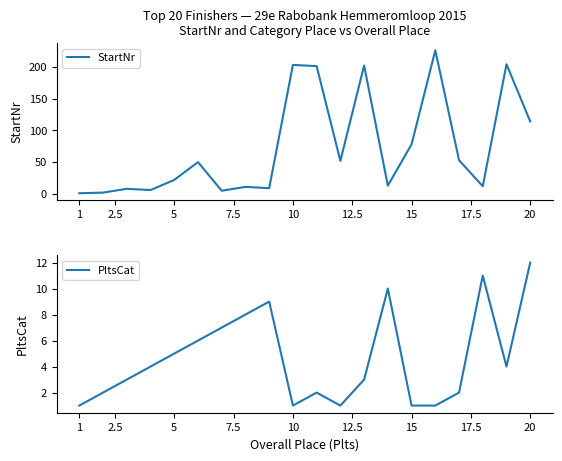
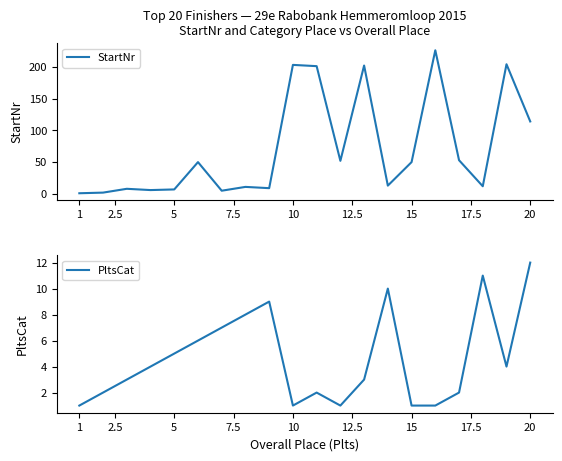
Top 20 Finishers — 29e Rabobank Hemmeromloop 2015 StartNr and Category Place vs Overall Place, 5: 20 -> 10
Top 20 Finishers — 29e Rabobank Hemmeromloop 2015 StartNr and Category Place vs Overall Place, 15: 80 -> 50
